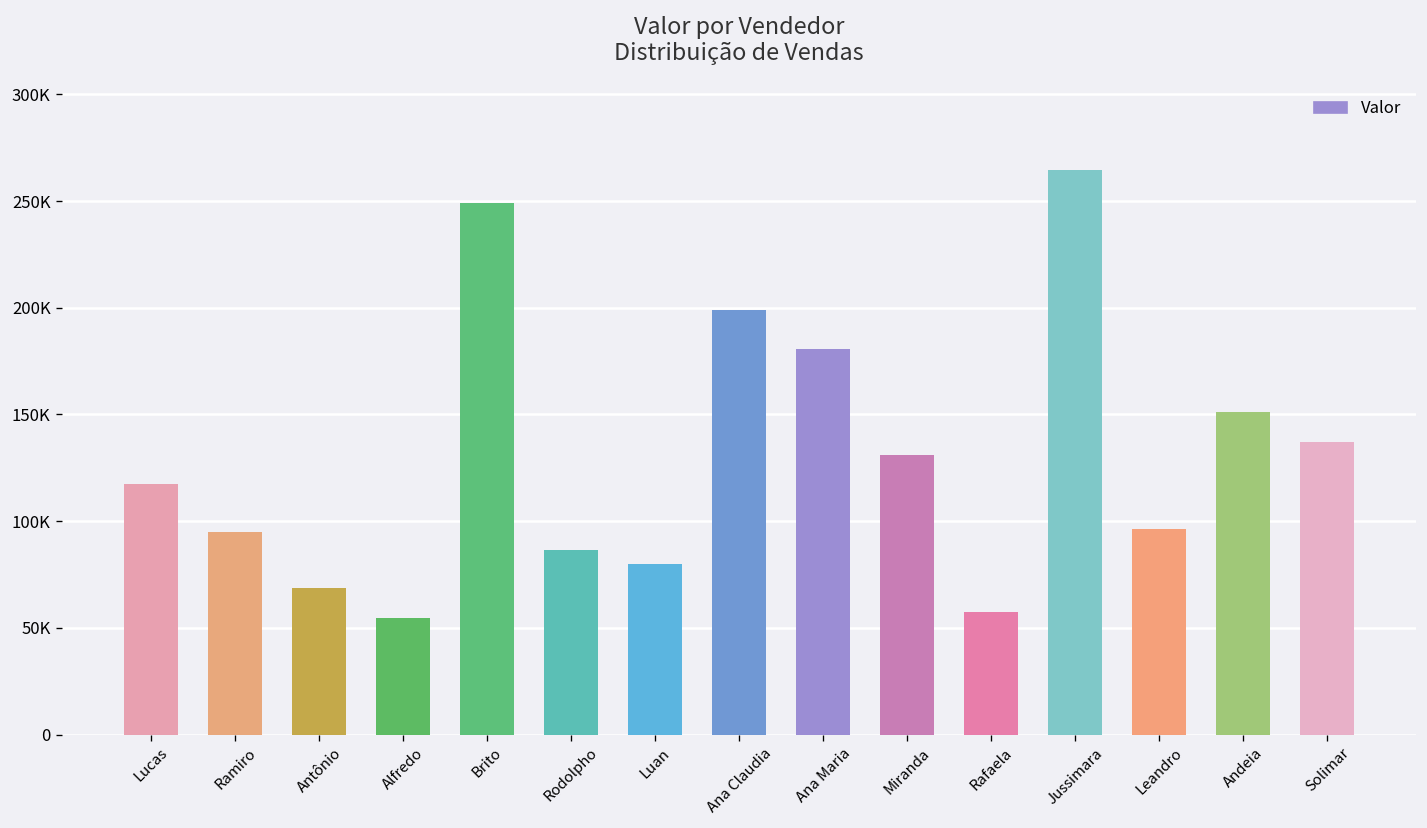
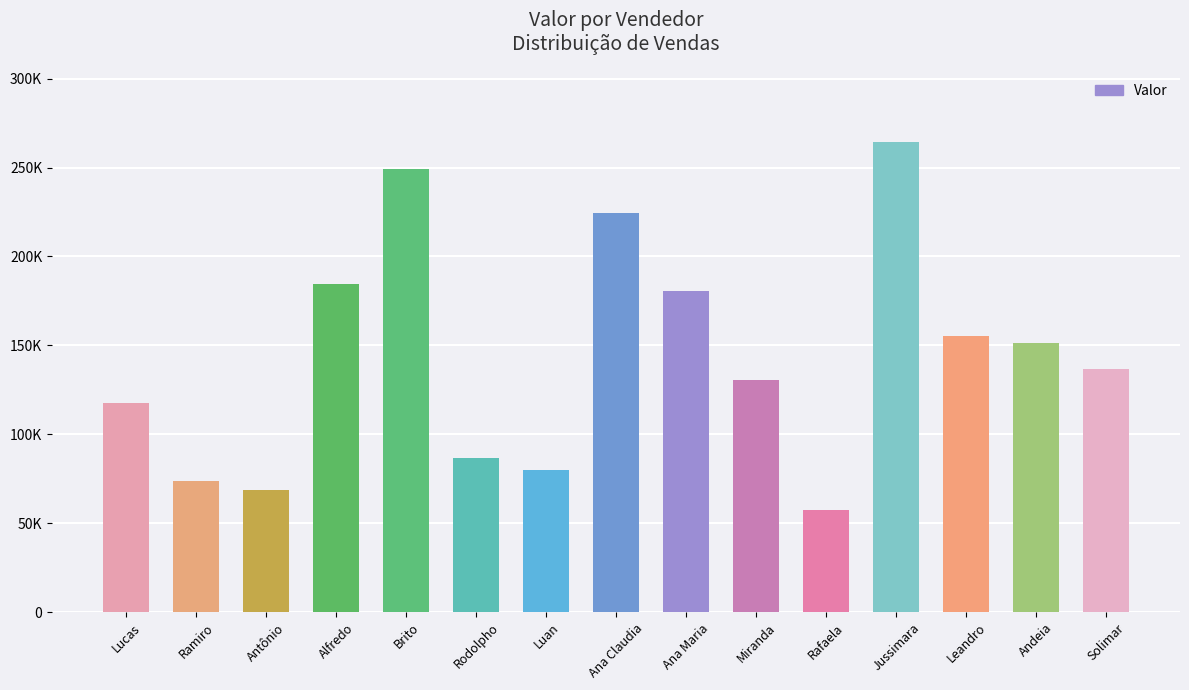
Ramiro: 95000 -> 74000
Alfredo: 55000 -> 185000
Ana Claudia: 199000 -> 224000
Leandro: 96000 -> 155000
